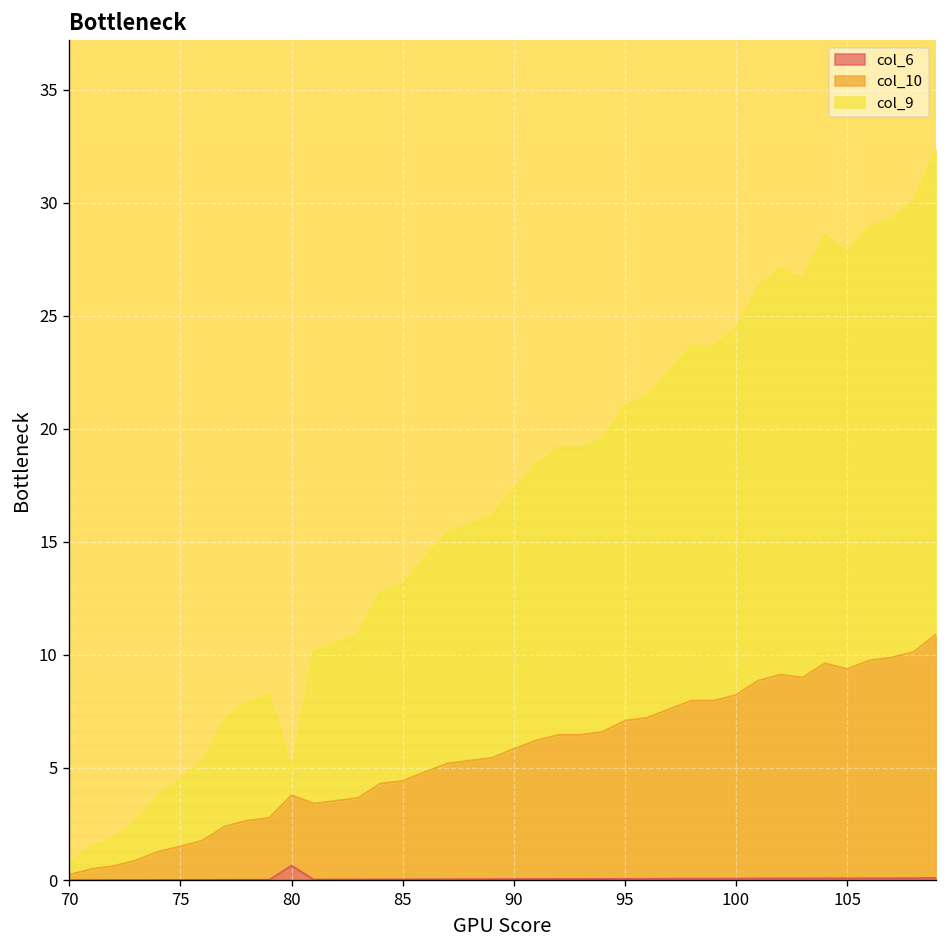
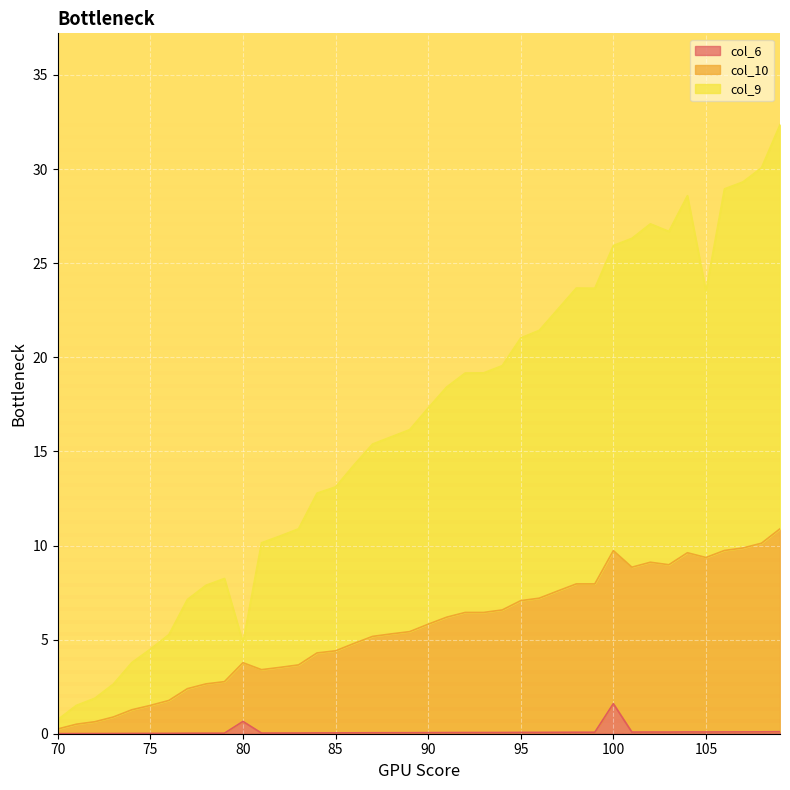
col_6, 100: 0.1 -> 1.6
col_9, 105: 18.5 -> 14.2
